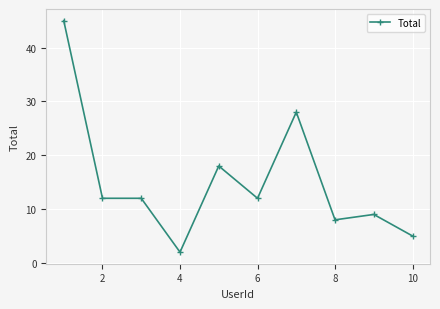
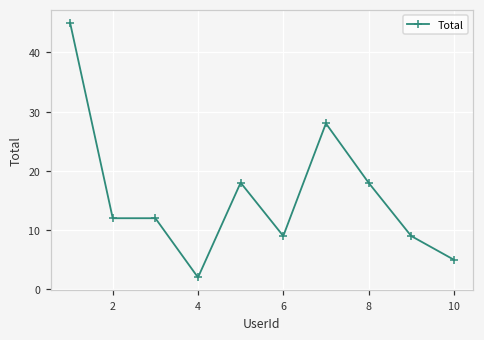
6: 12 -> 9
8: 8 -> 18
